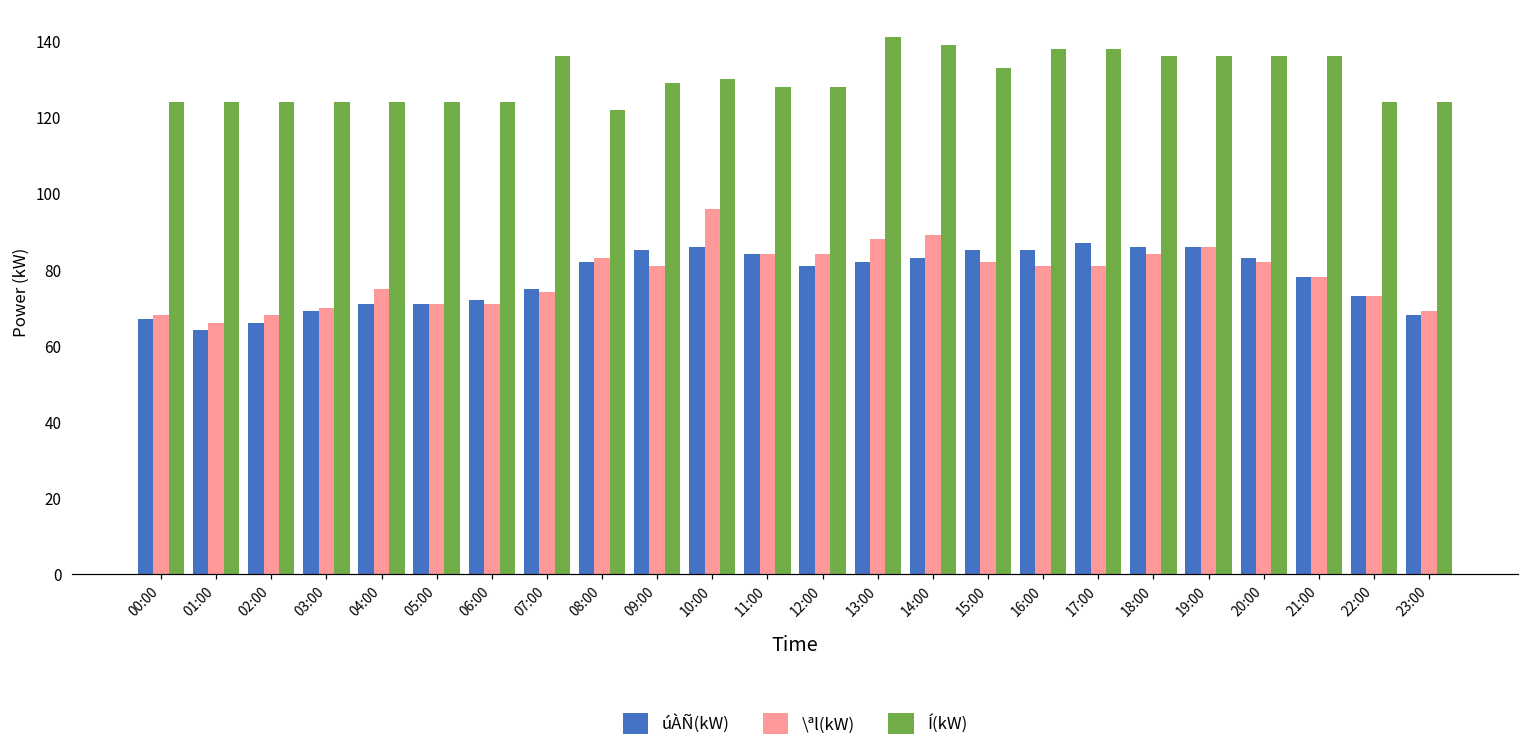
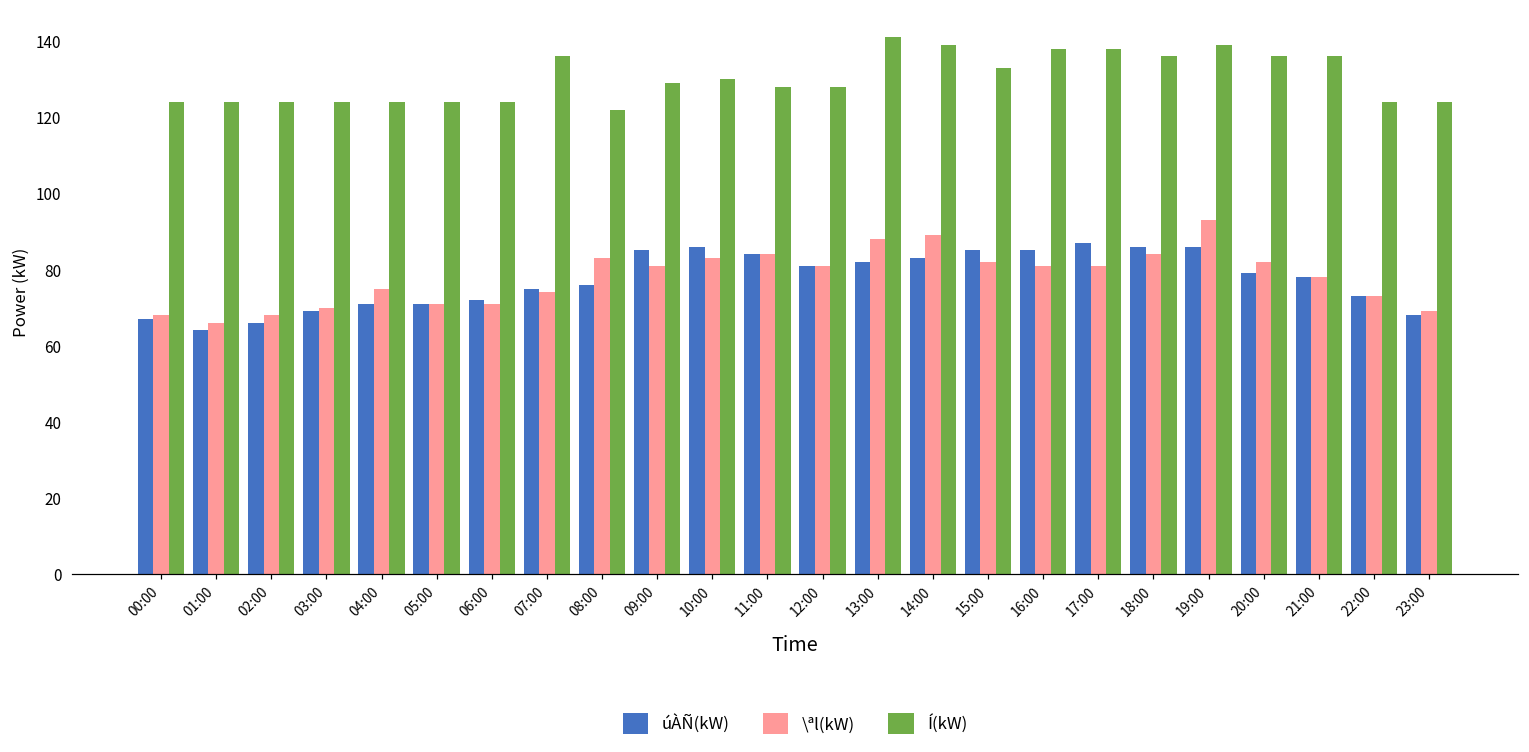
úÀÑ(kW), 08:00: 82 -> 76
\ªl(kW), 10:00: 96 -> 83
\ªl(kW), 12:00: 84 -> 81
\ªl(kW), 19:00: 86 -> 93
Í(kW), 19:00: 136 -> 139
úÀÑ(kW), 20:00: 83 -> 79
